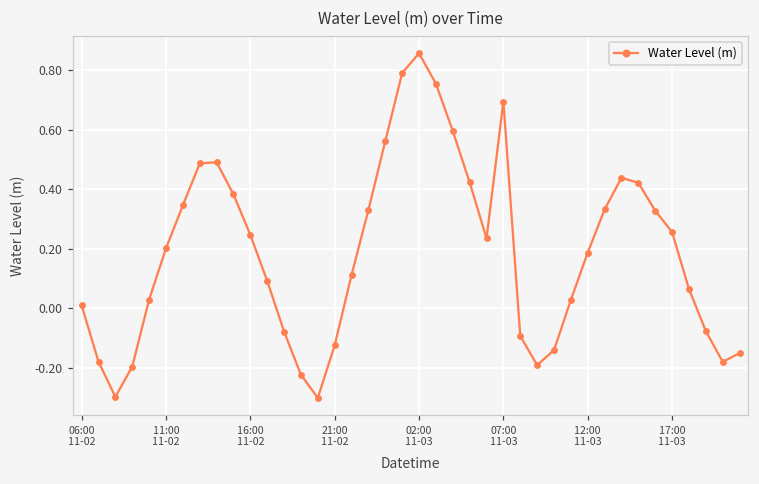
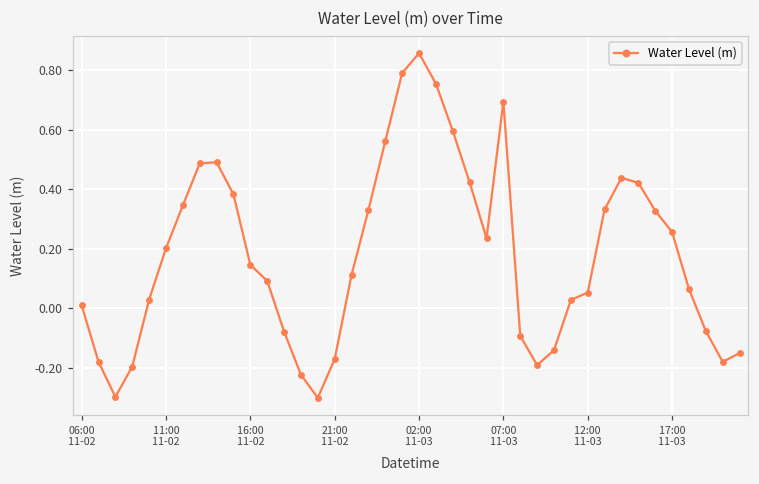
16:00 11-02: 0.25 -> 0.15
21:00 11-02: -0.12 -> -0.17
12:00 11-03: 0.19 -> 0.05
